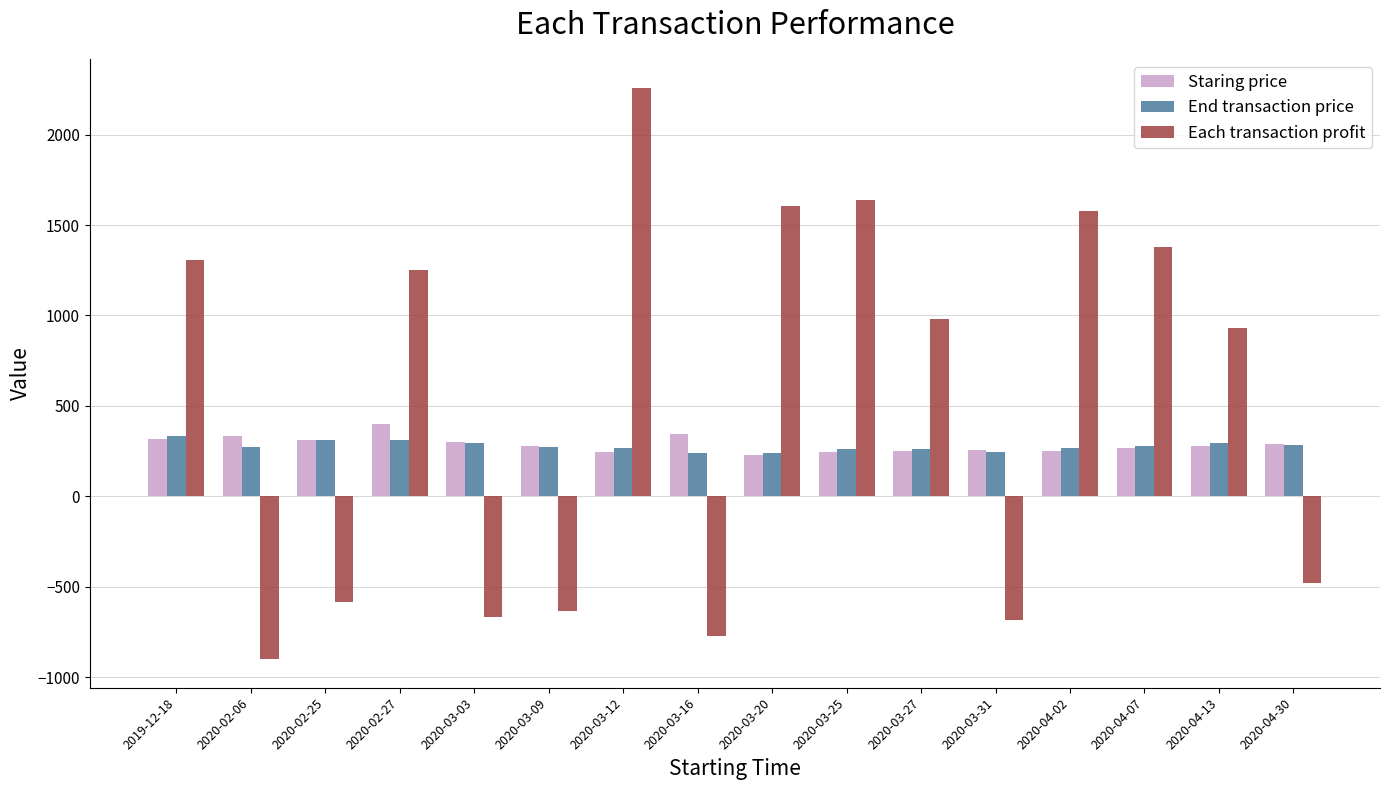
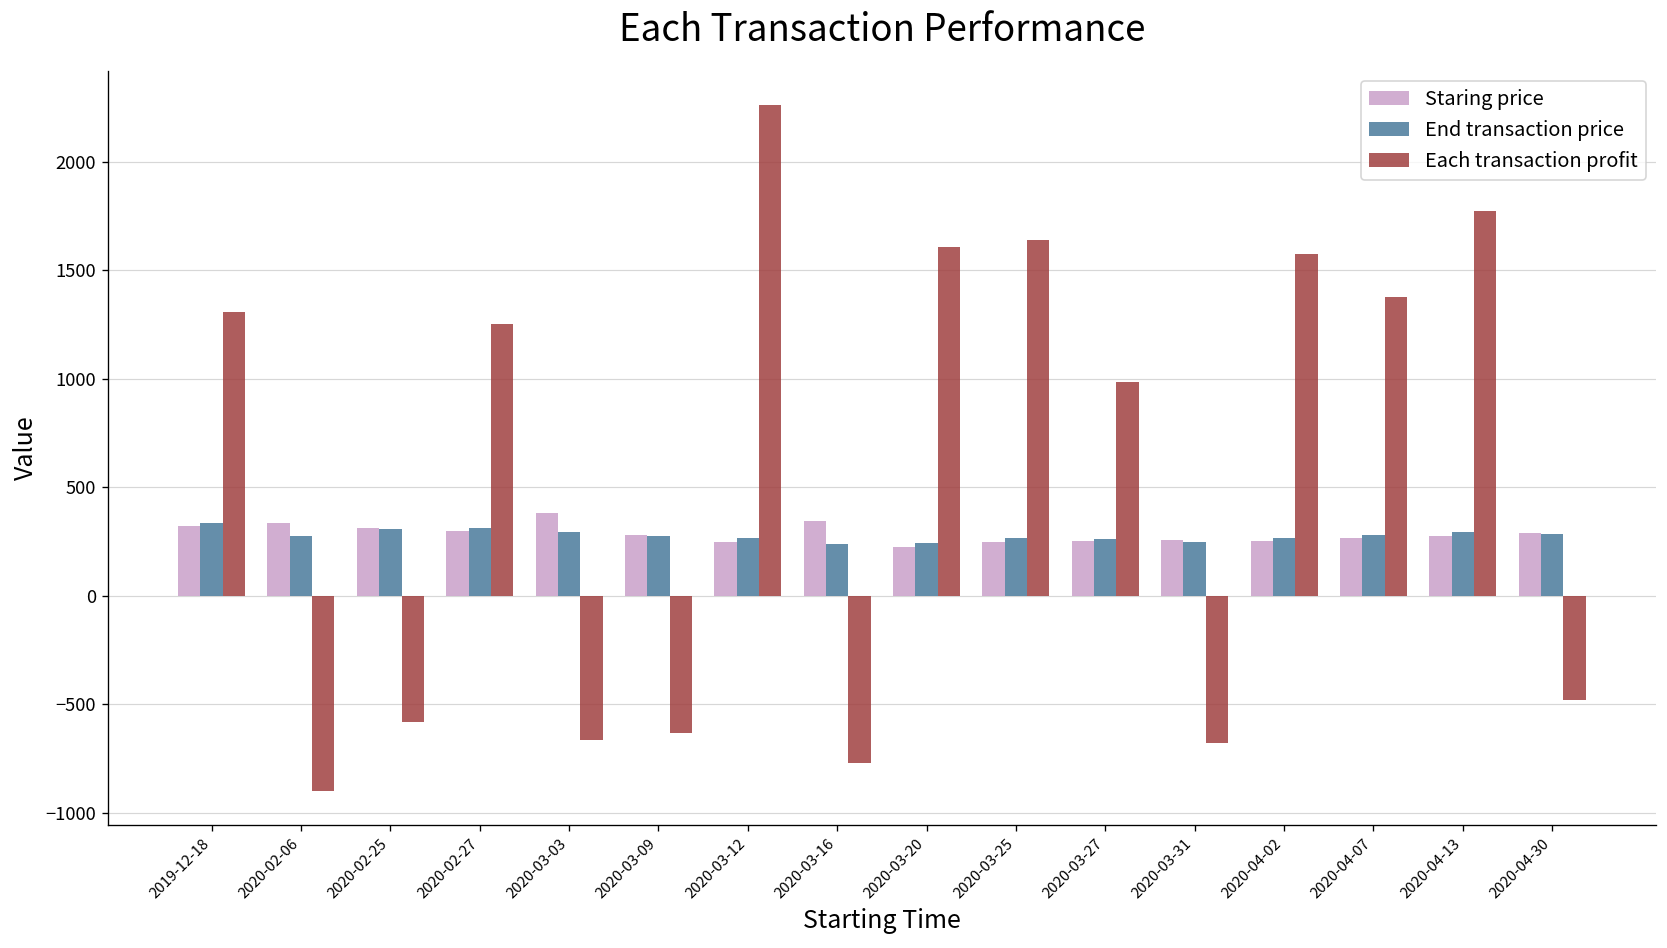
Staring price, 2020-02-27: 400 -> 300
Staring price, 2020-03-03: 300 -> 380
Each transaction profit, 2020-04-13: 930 -> 1770
